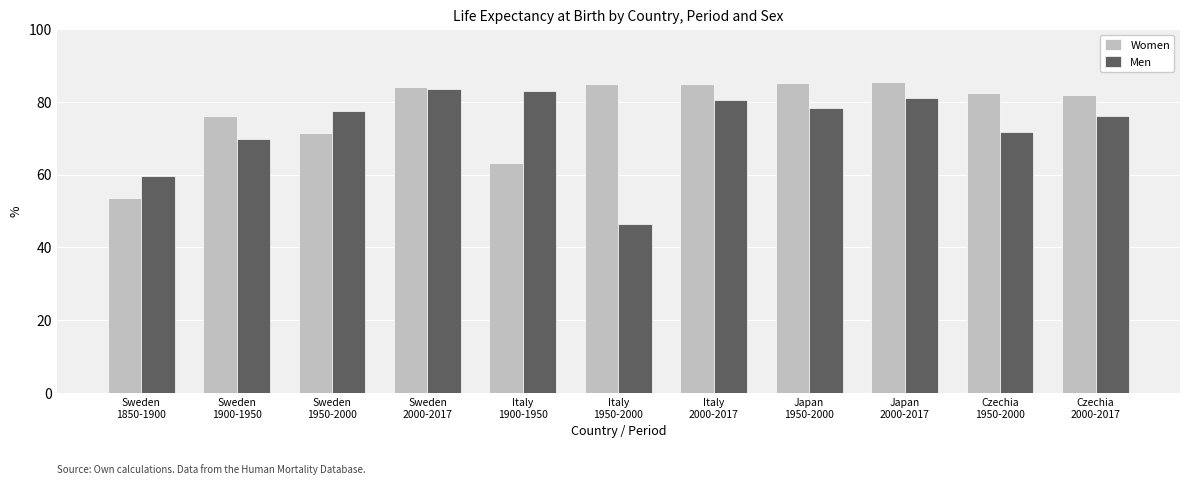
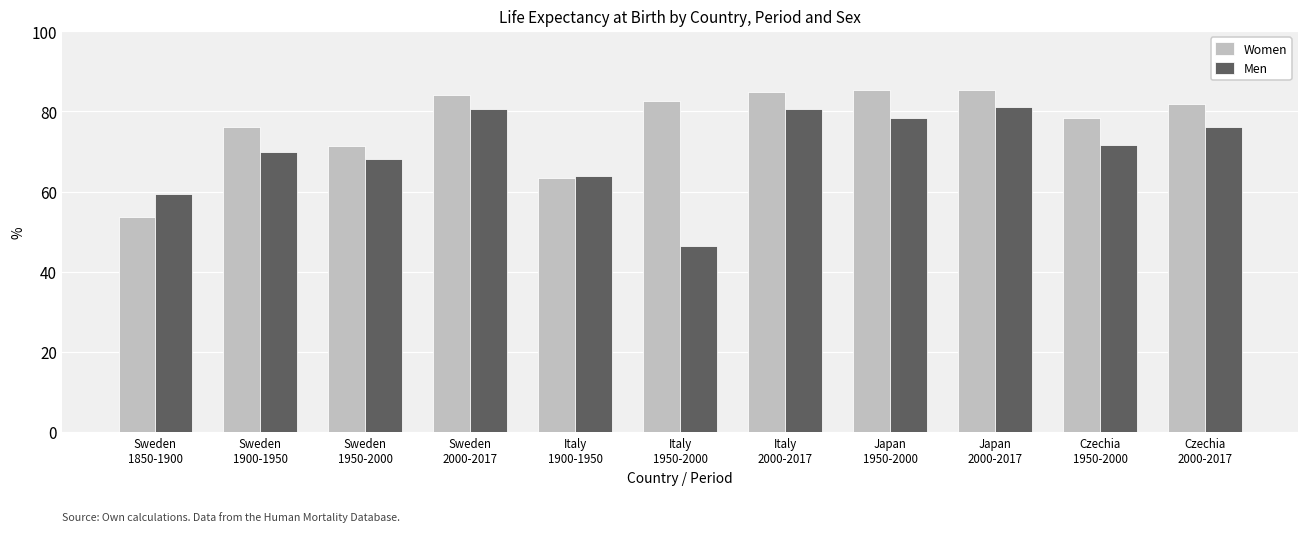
Men, Sweden 1950-2000: 77 -> 68
Men, Sweden 2000-2017: 83 -> 81
Men, Italy 1900-1950: 83 -> 64
Women, Italy 1950-2000: 85 -> 83
Women, Czechia 1950-2000: 82 -> 78
